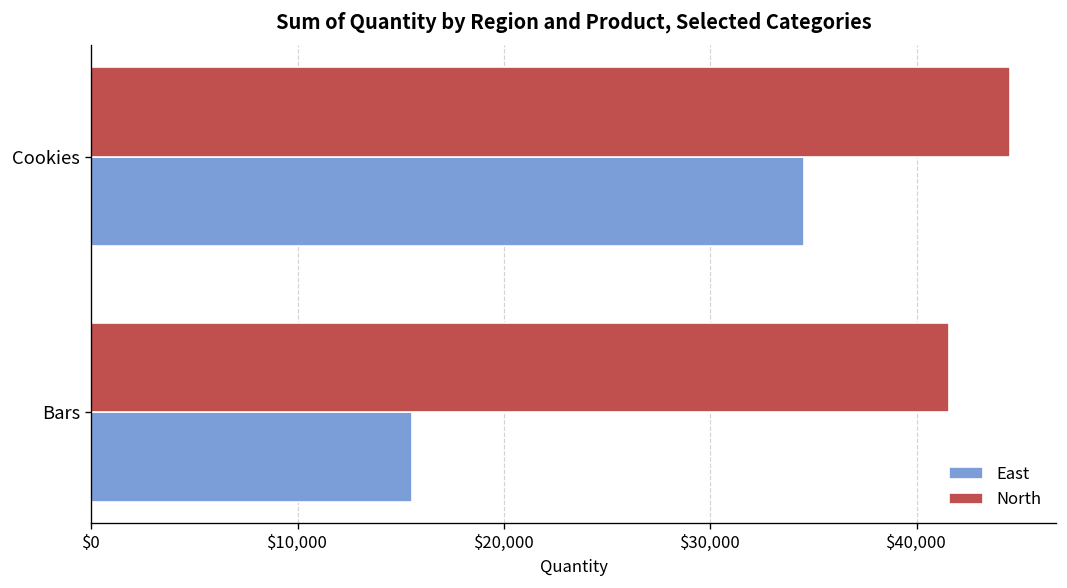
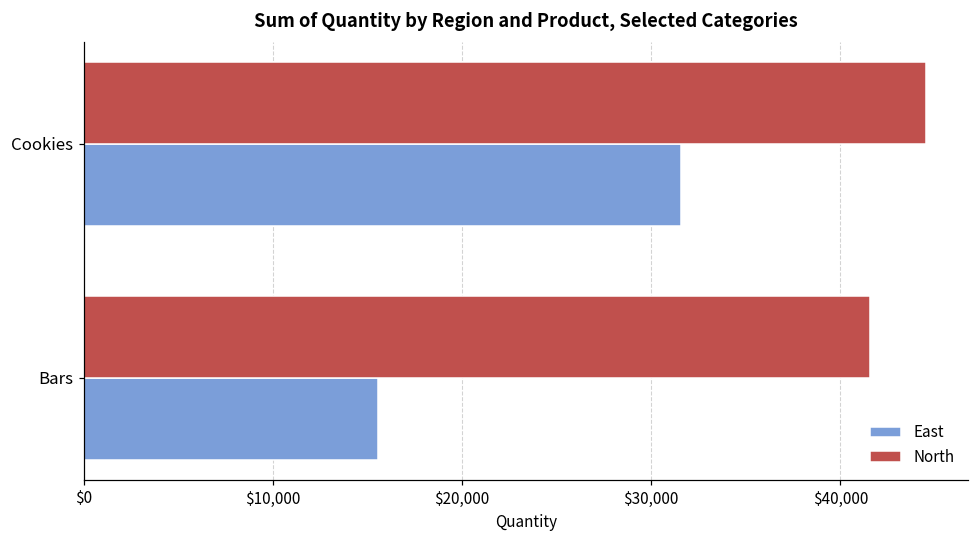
East, Cookies: $34,500 -> $31,600
